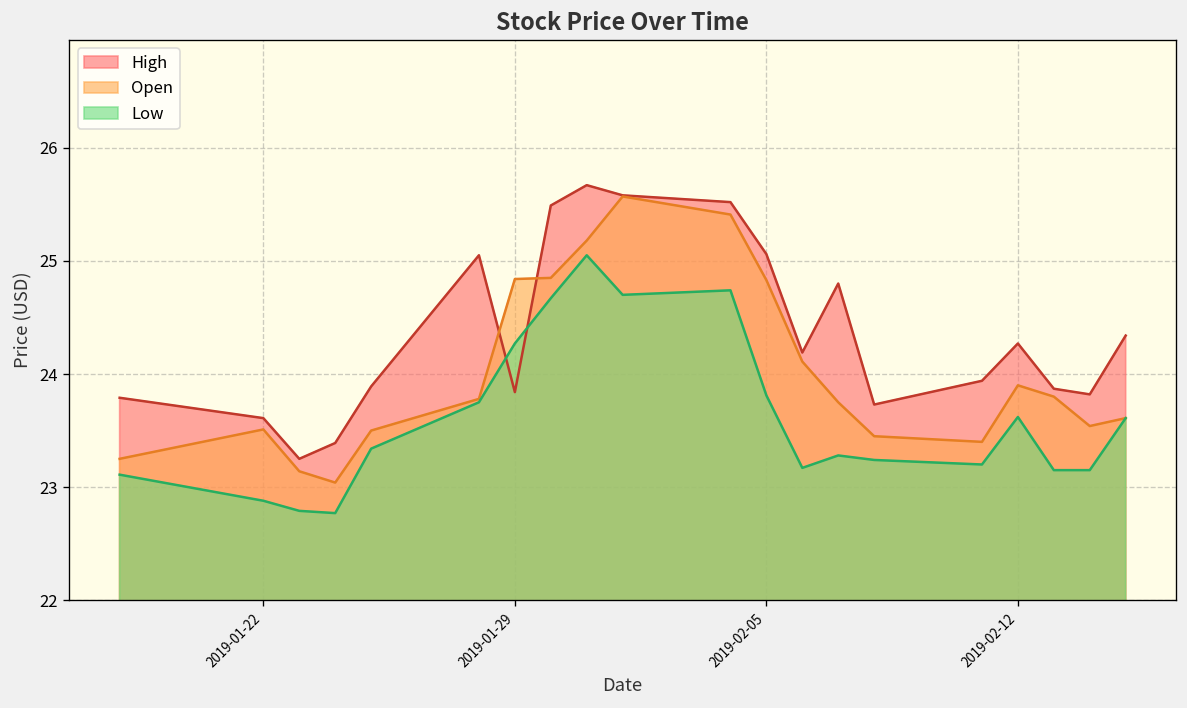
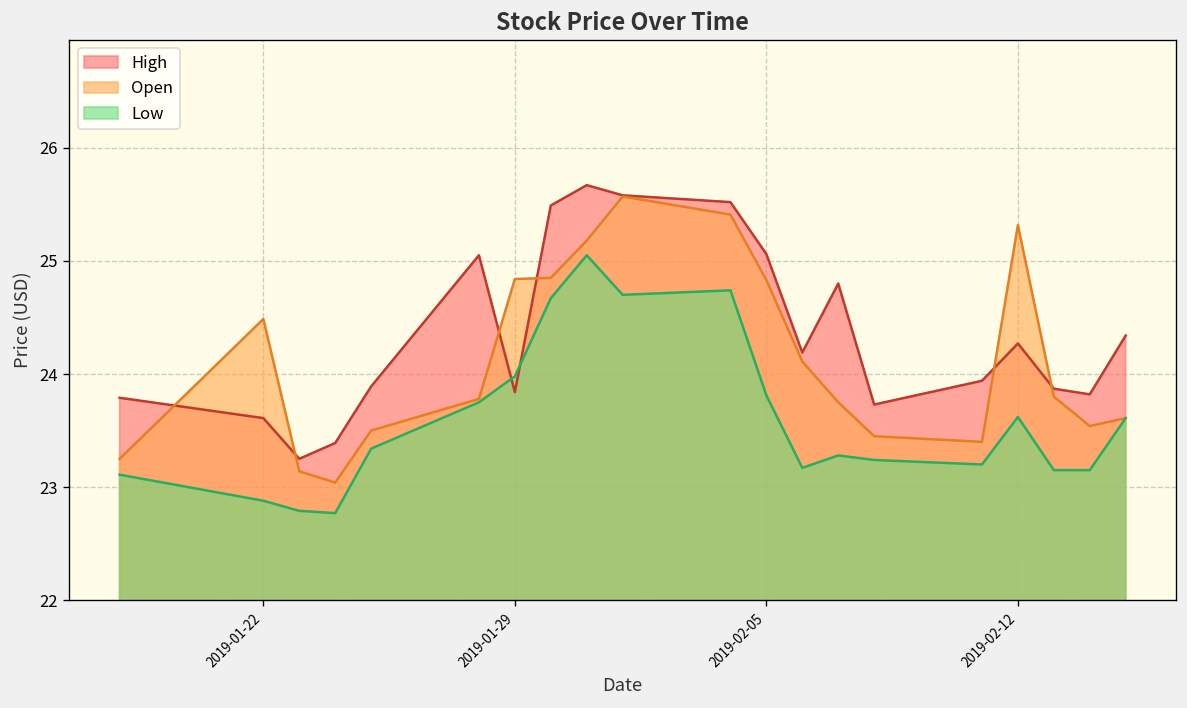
Open, 2019-01-22: 23.5 -> 24.5
Low, 2019-01-29: 24.3 -> 24.0
Open, 2019-02-12: 23.9 -> 25.3
